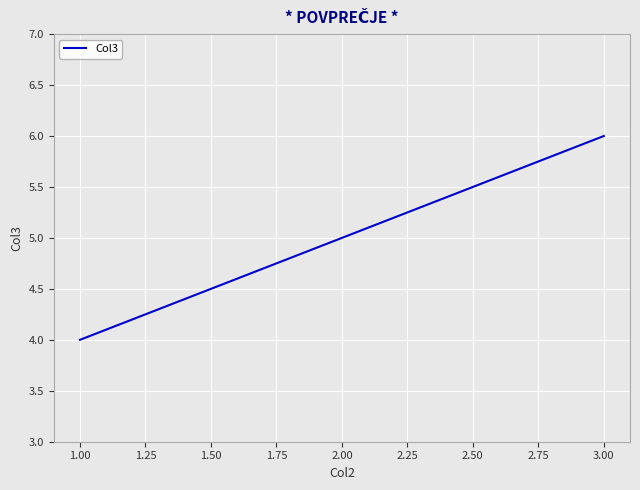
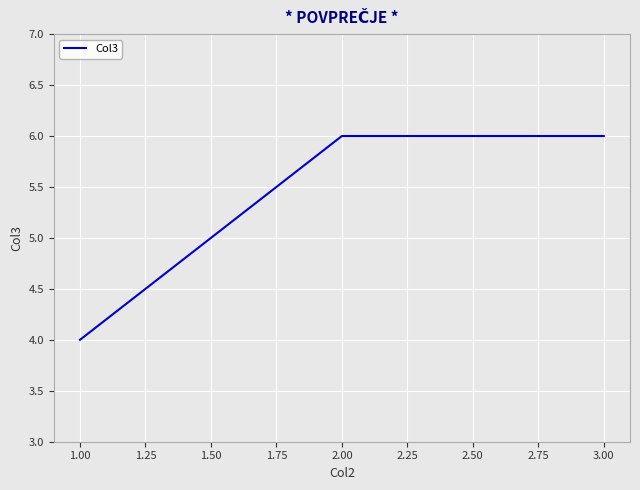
2.00: 5 -> 6
